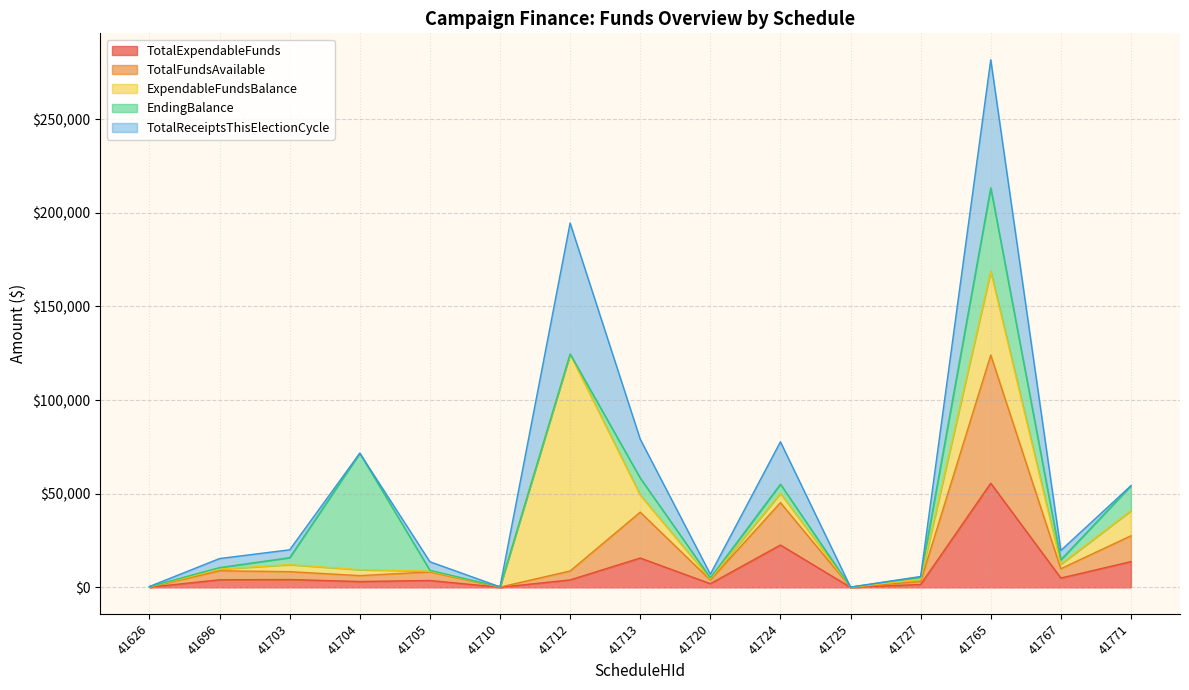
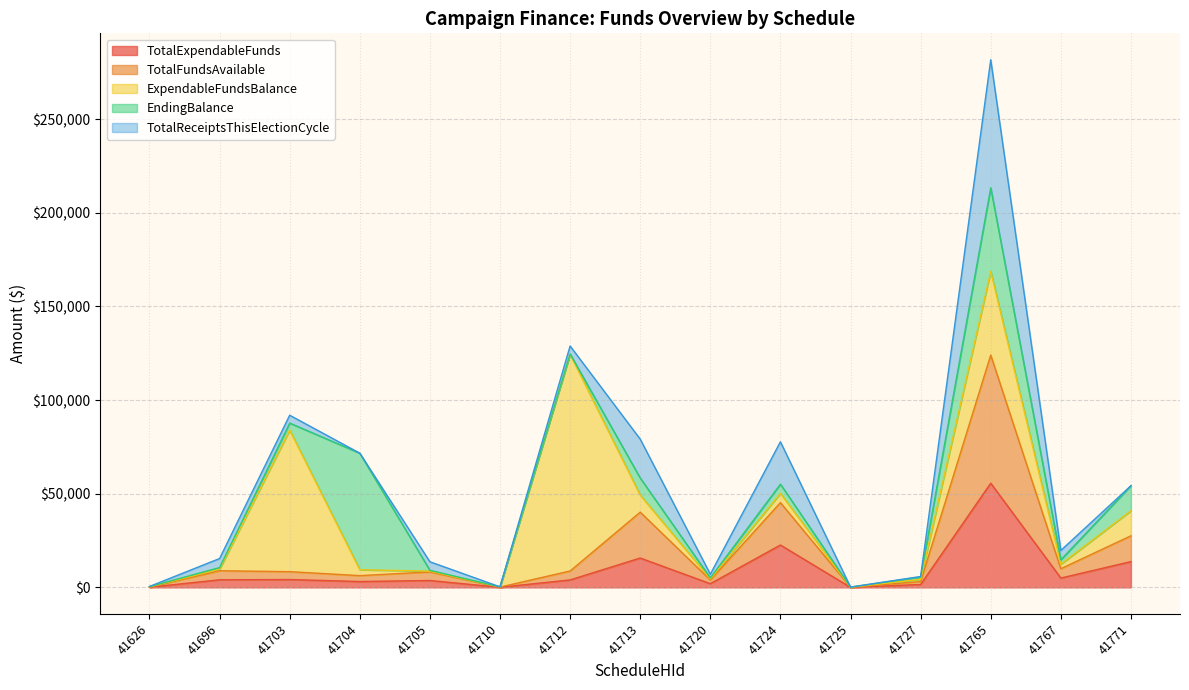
ExpendableFundsBalance, 41703: $4,000 -> $76,000
TotalReceiptsThisElectionCycle, 41712: $70,000 -> $4,000
